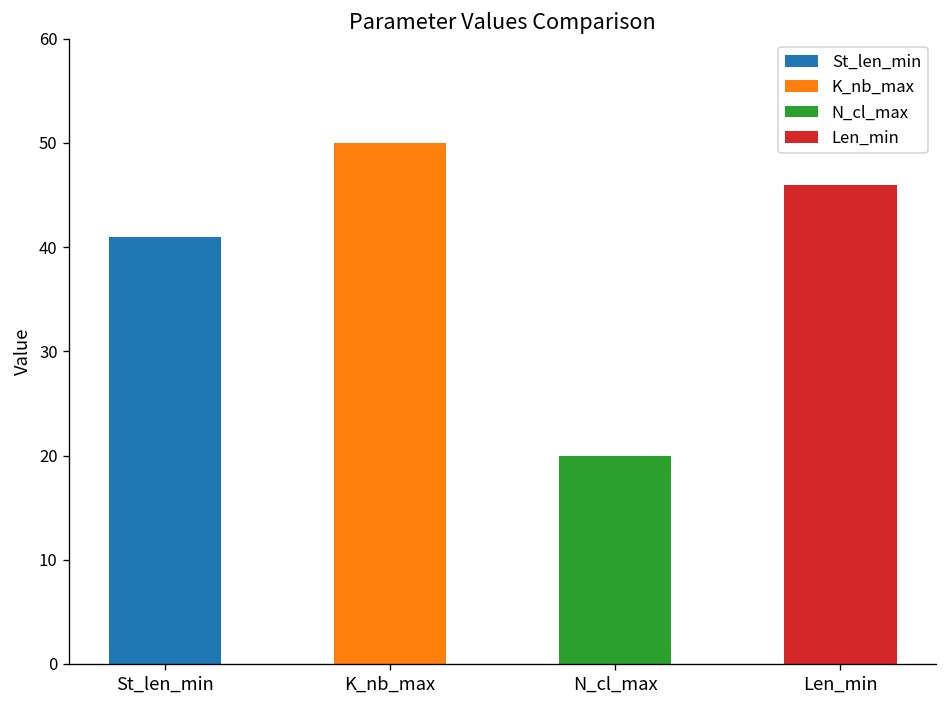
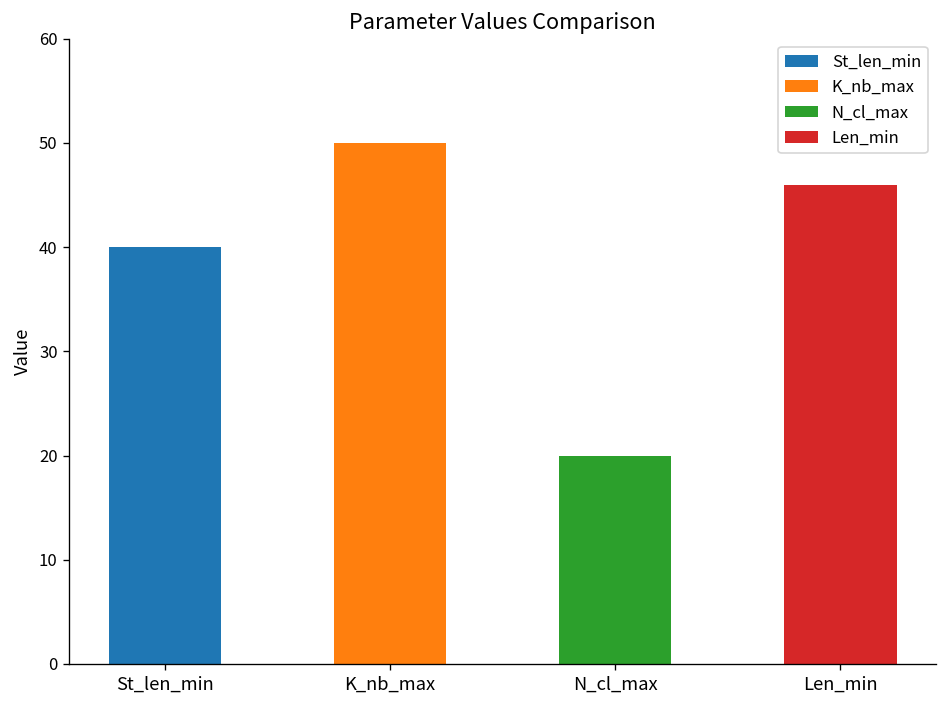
St_len_min: 41 -> 40
